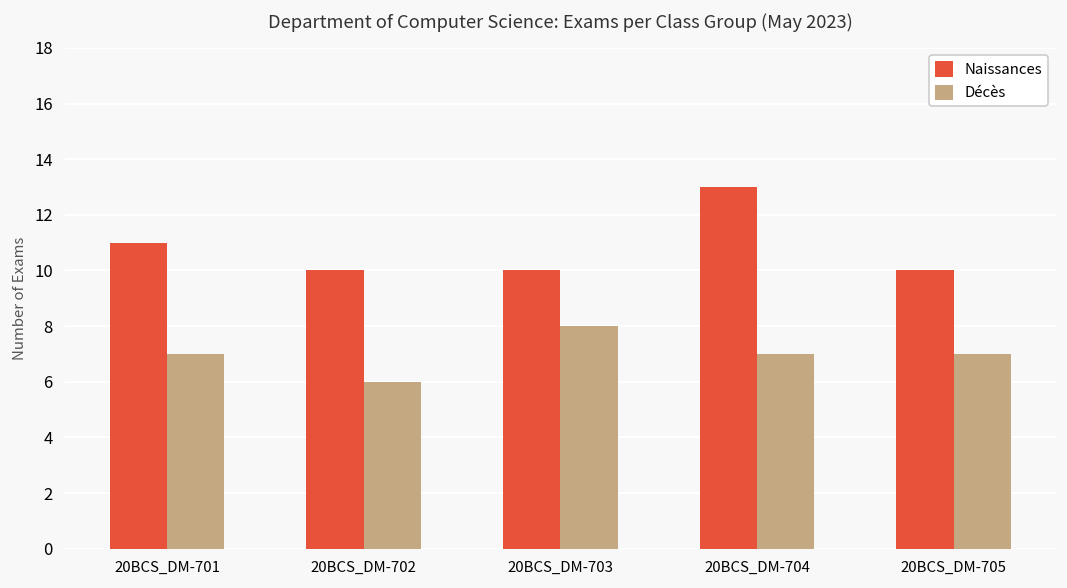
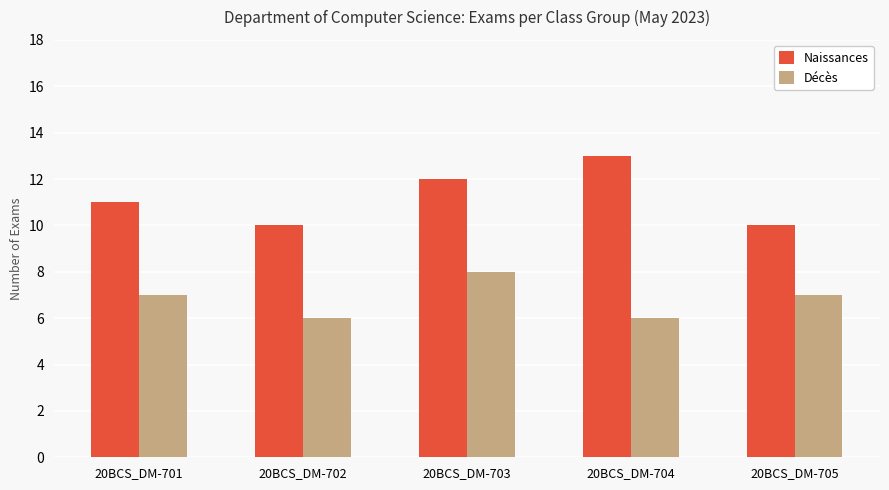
Naissances, 20BCS_DM-703: 10 -> 12
Décès, 20BCS_DM-704: 7 -> 6
